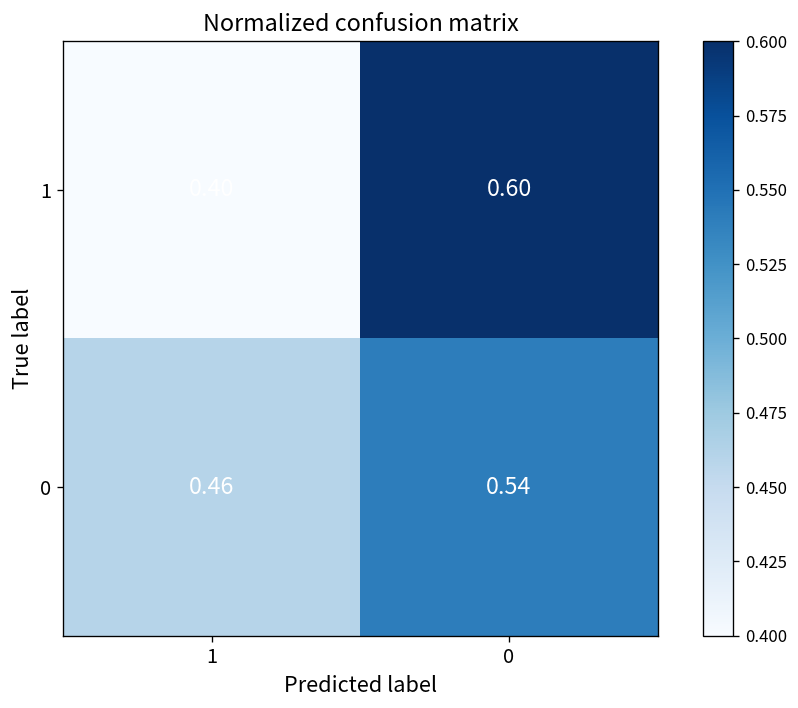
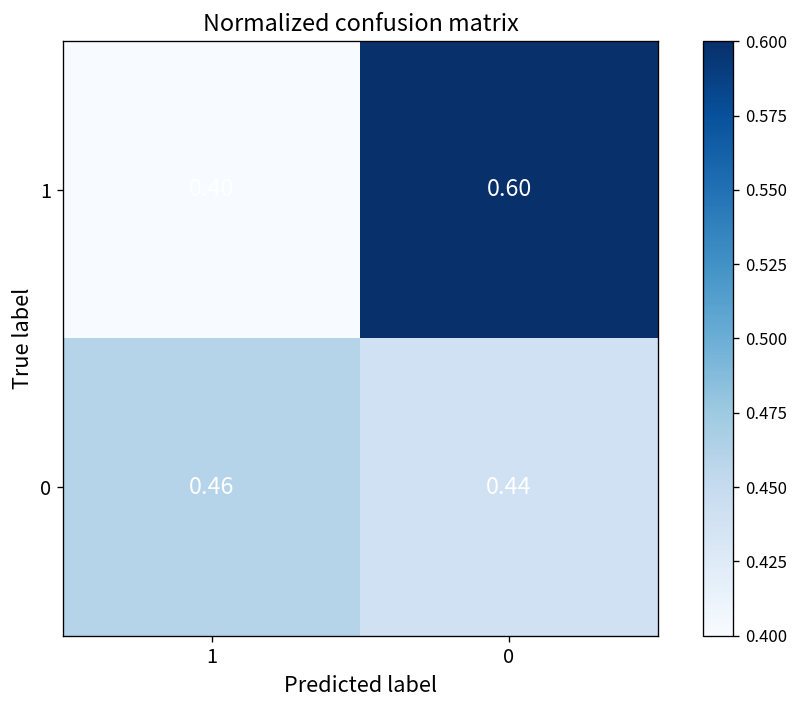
0, 0: 0.54 -> 0.44
